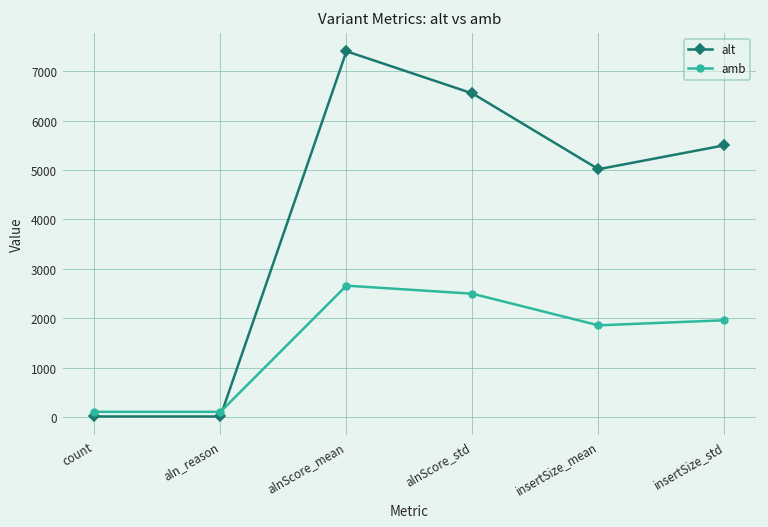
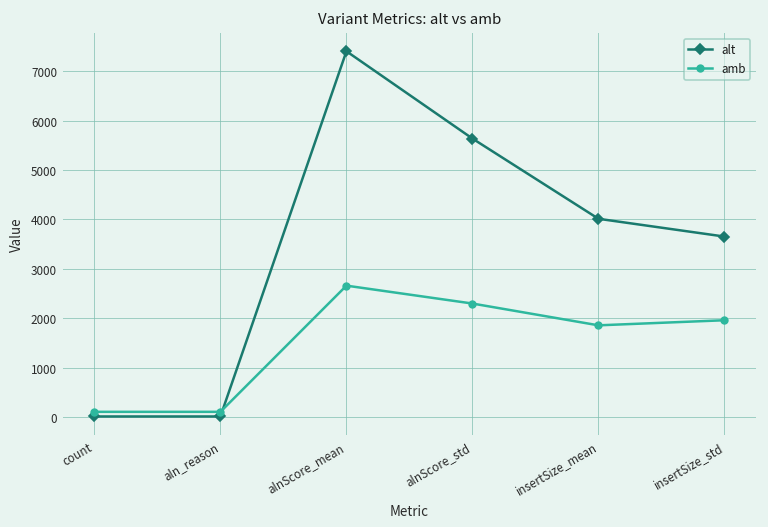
alt, alnScore_std: 6500 -> 5600
amb, alnScore_std: 2500 -> 2300
alt, insertSize_mean: 5000 -> 4000
alt, insertSize_std: 5500 -> 3700
